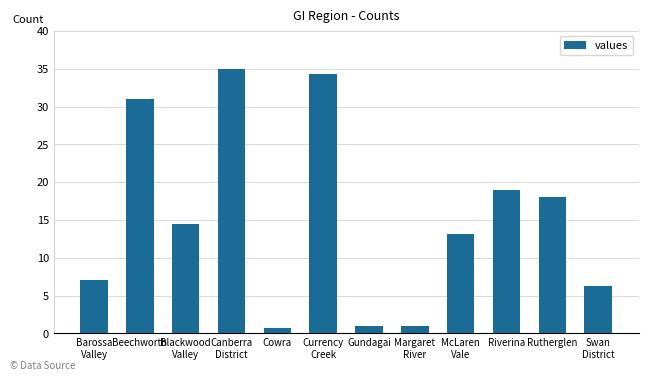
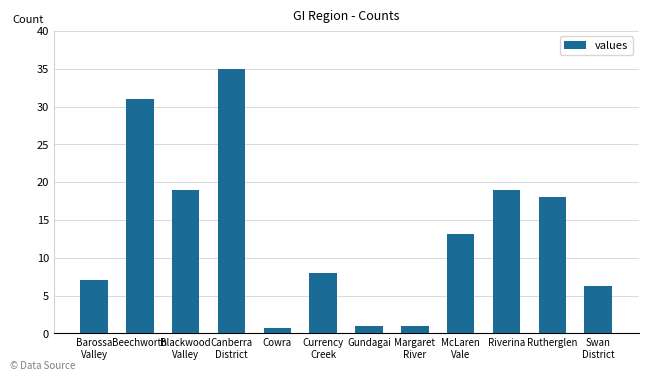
Blackwood Valley: 15 -> 19
Currency Creek: 34 -> 8
